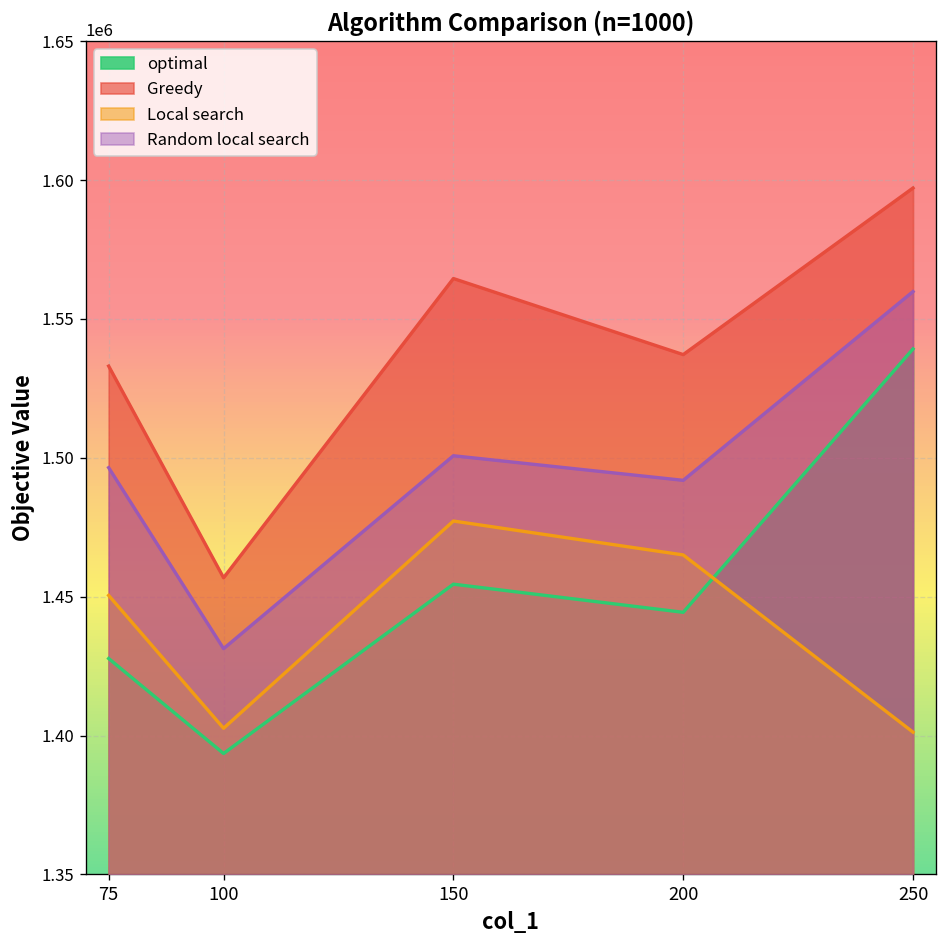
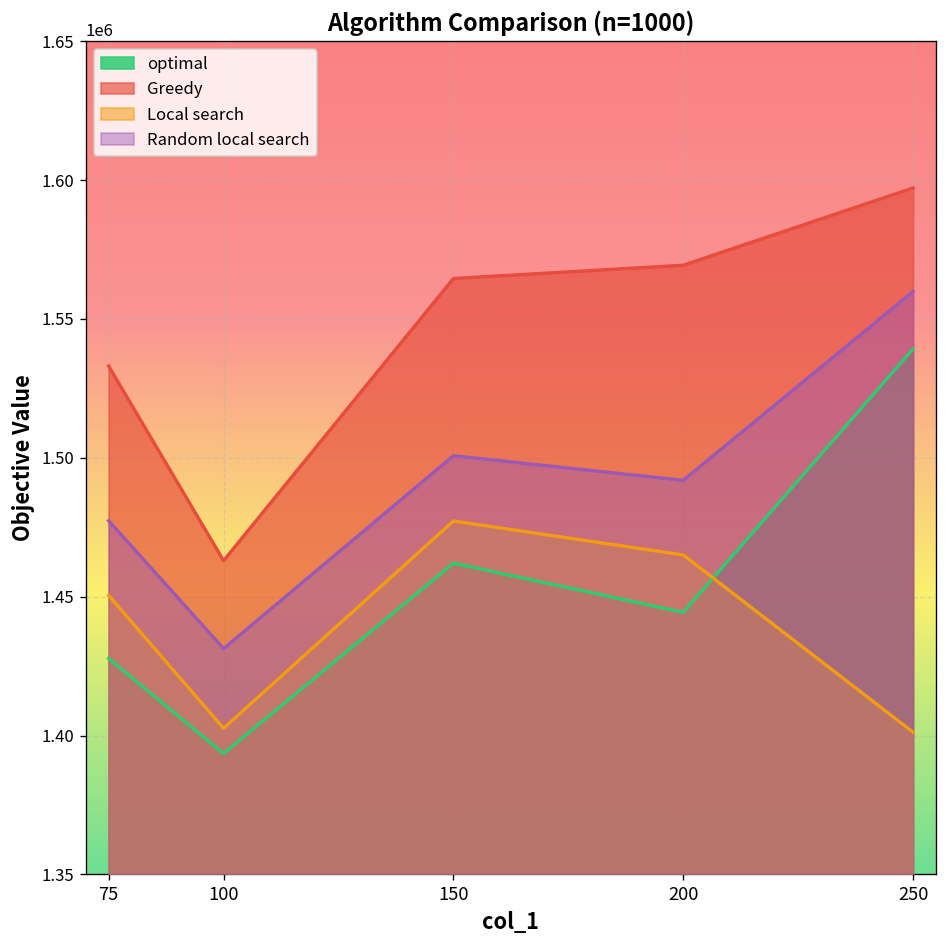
Random local search, 75: 1496000 -> 1477000
Greedy, 100: 1457000 -> 1463000
optimal, 150: 1455000 -> 1462000
Greedy, 200: 1537000 -> 1569000
